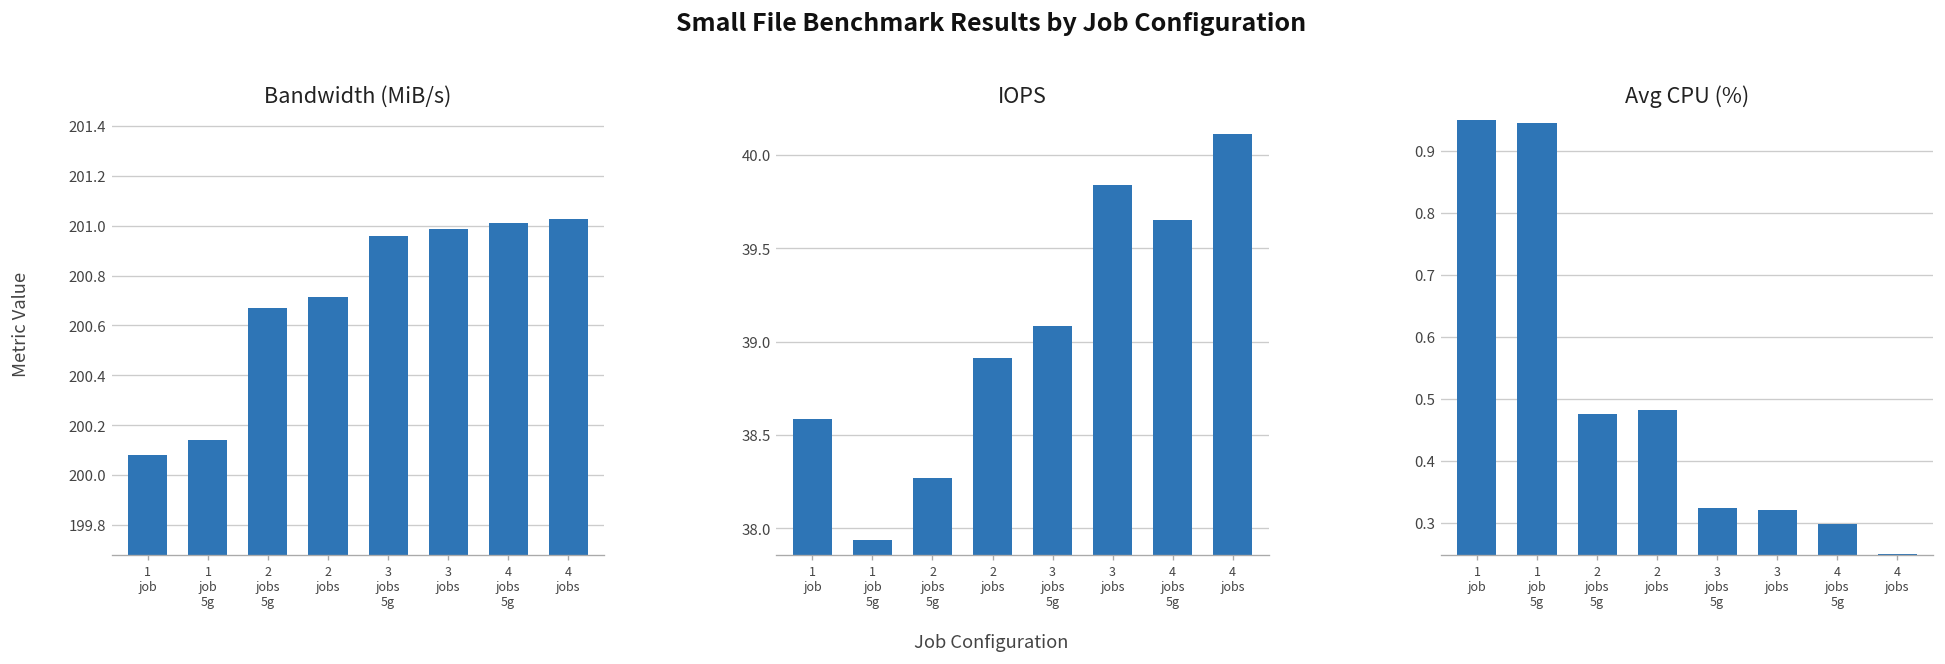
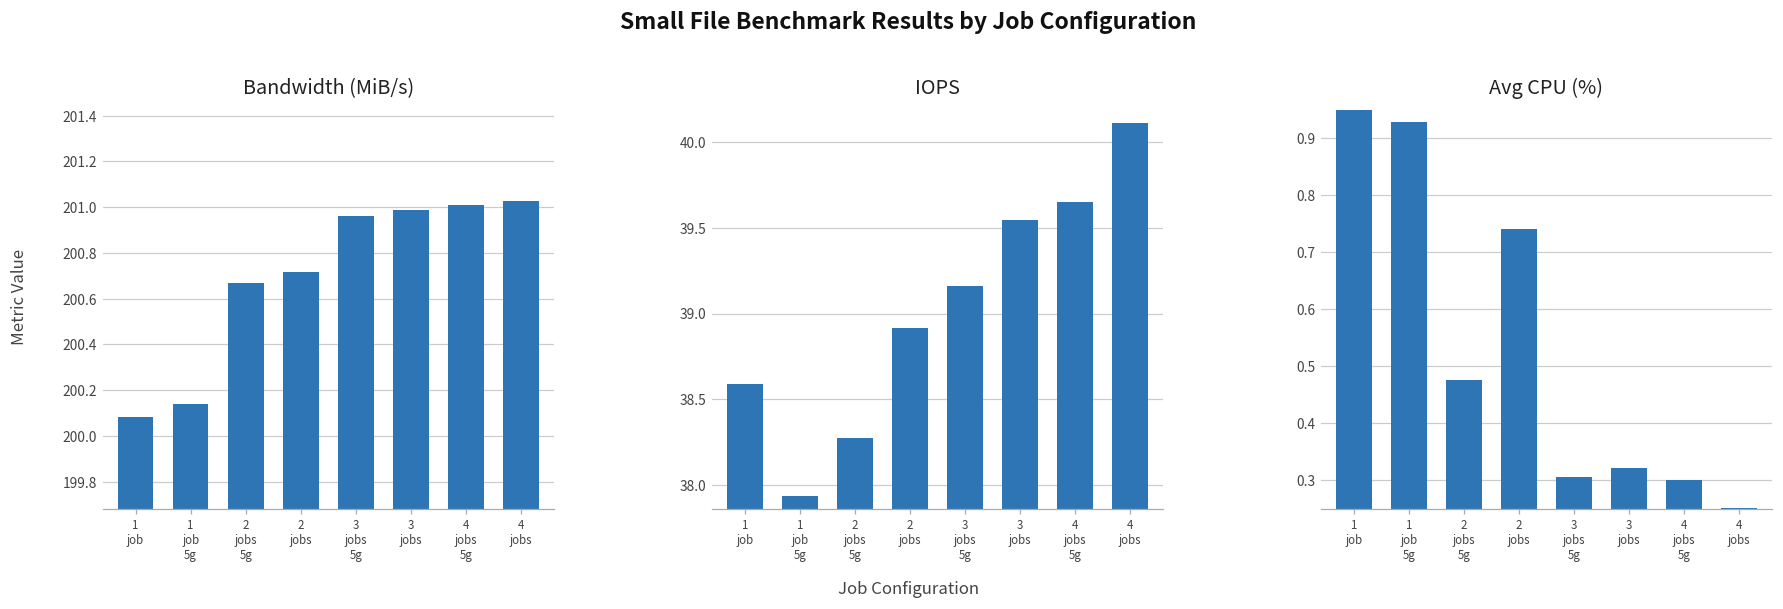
IOPS, 3 jobs 5g: 39.08 -> 39.16
IOPS, 3 jobs: 39.84 -> 39.55
Avg CPU (%), 1 job 5g: 0.94 -> 0.93
Avg CPU (%), 2 jobs: 0.48 -> 0.74
Avg CPU (%), 3 jobs 5g: 0.32 -> 0.30
